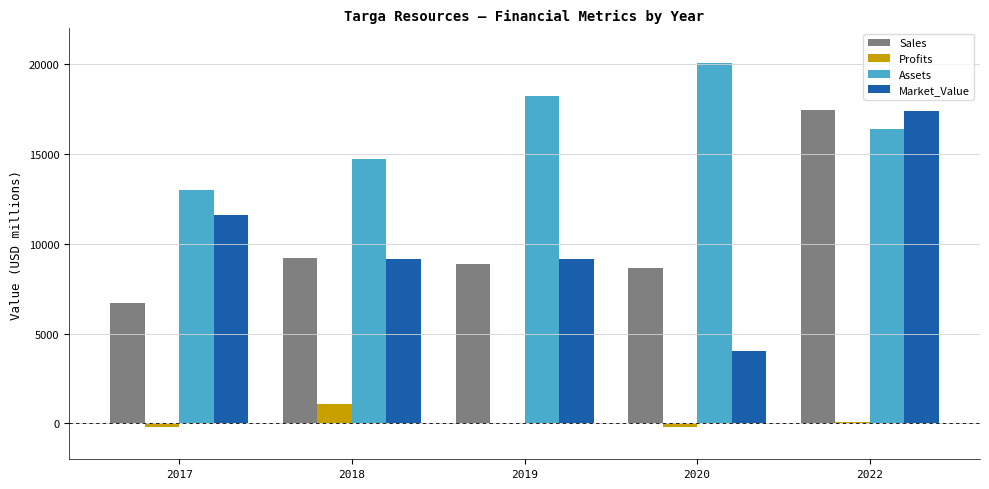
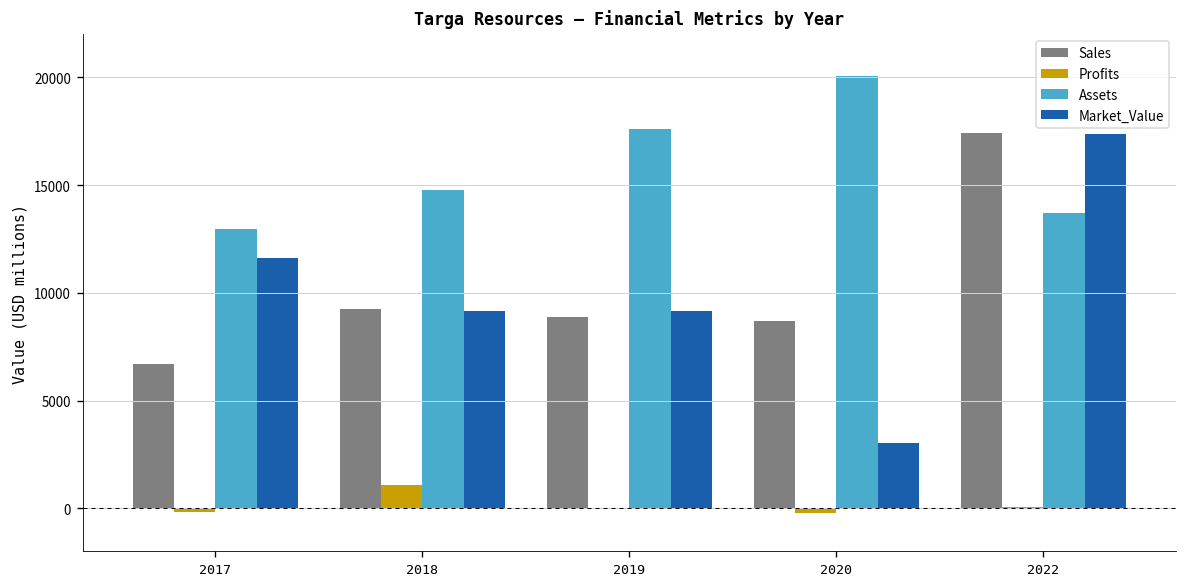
Assets, 2019: 18200 -> 17600
Market_Value, 2020: 4100 -> 3000
Assets, 2022: 16400 -> 13700
